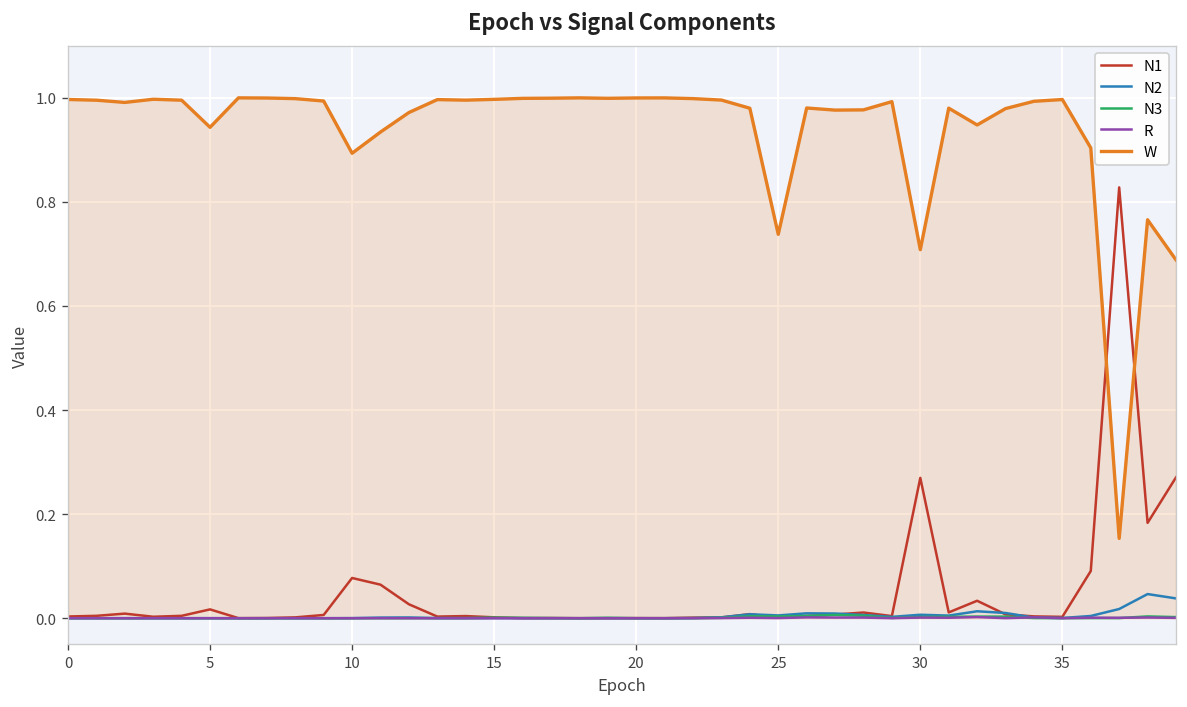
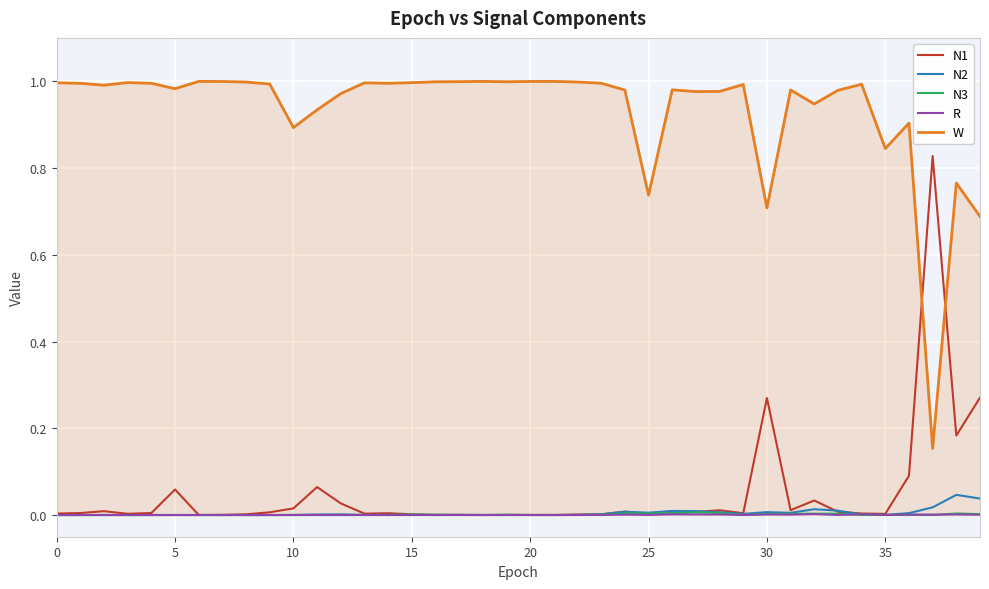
N1, 5: 0.02 -> 0.06
W, 5: 0.94 -> 0.98
N1, 10: 0.08 -> 0.02
W, 35: 1.00 -> 0.84
